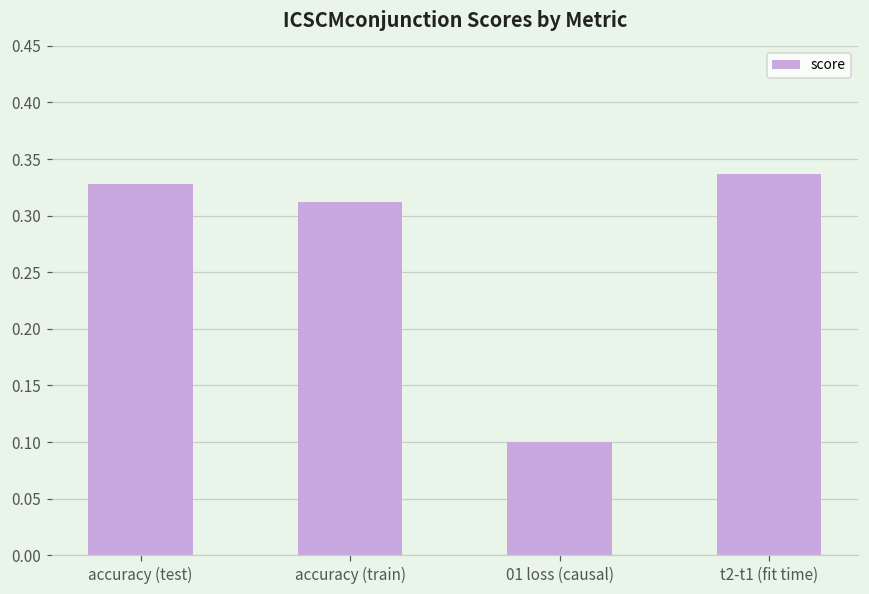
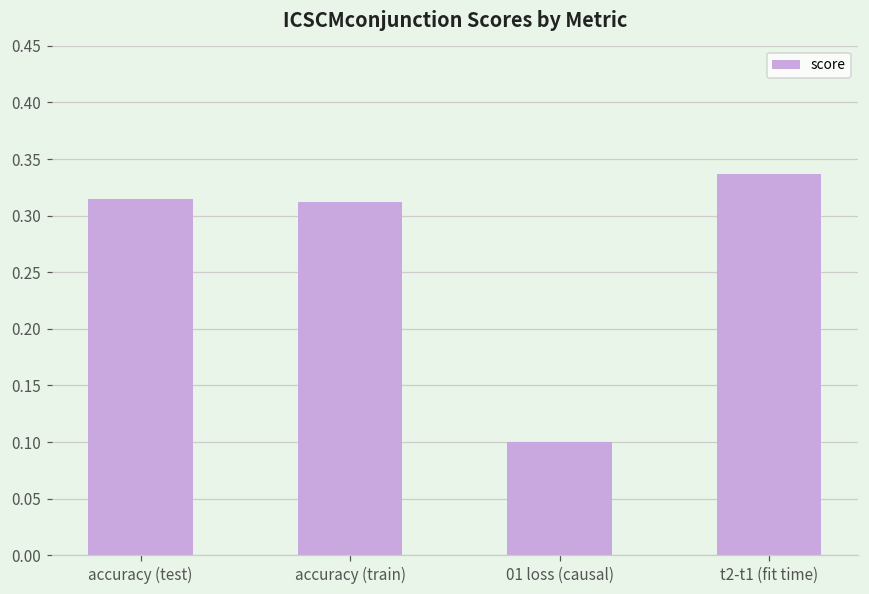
accuracy (test): 0.328 -> 0.315
